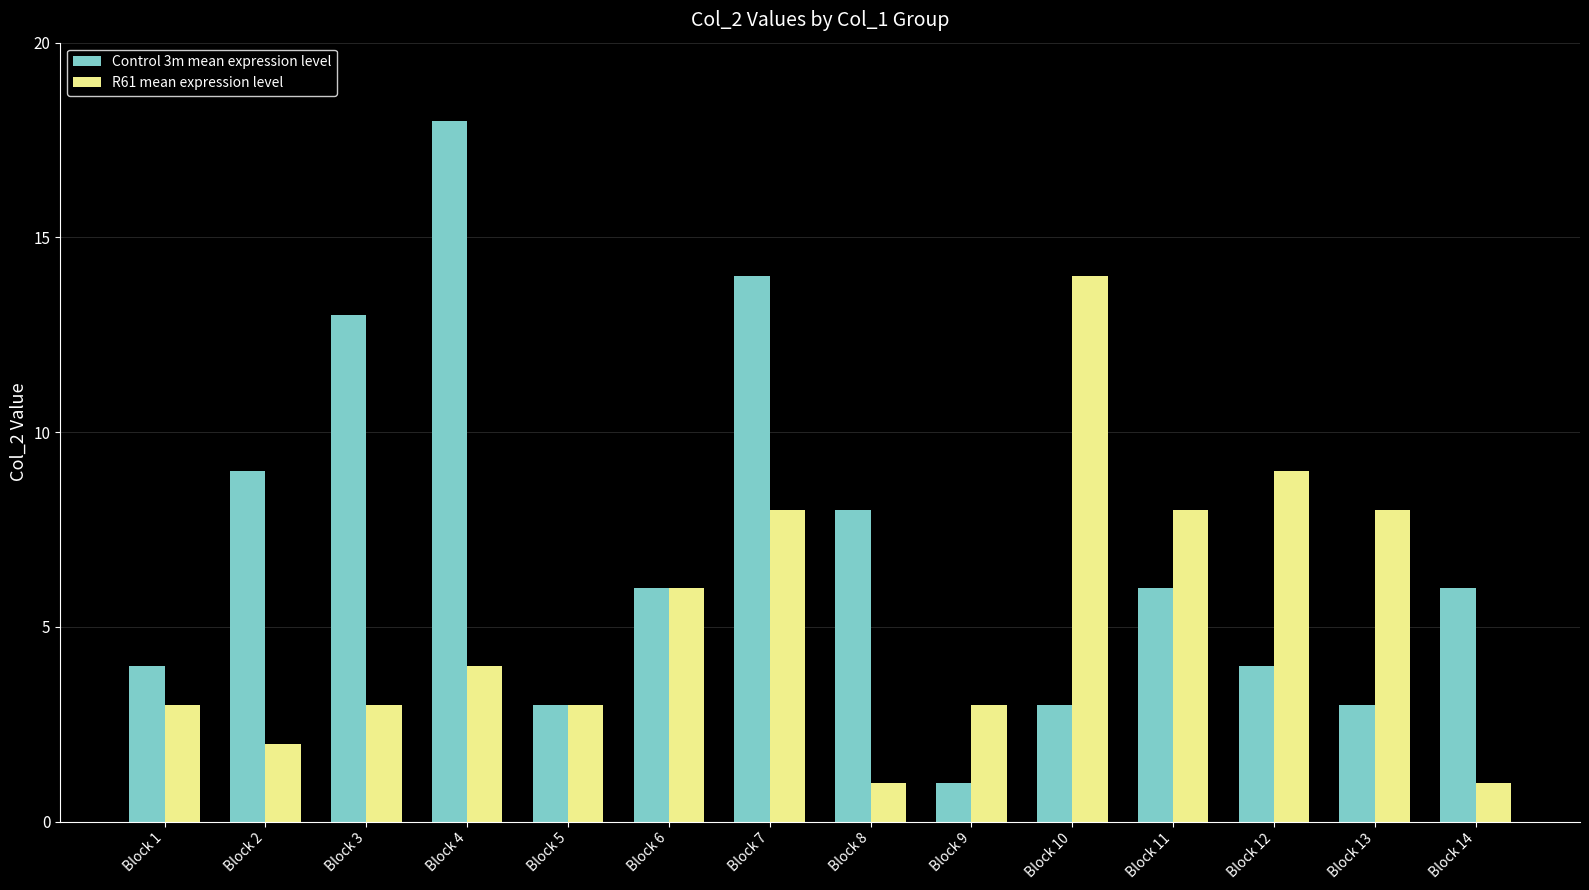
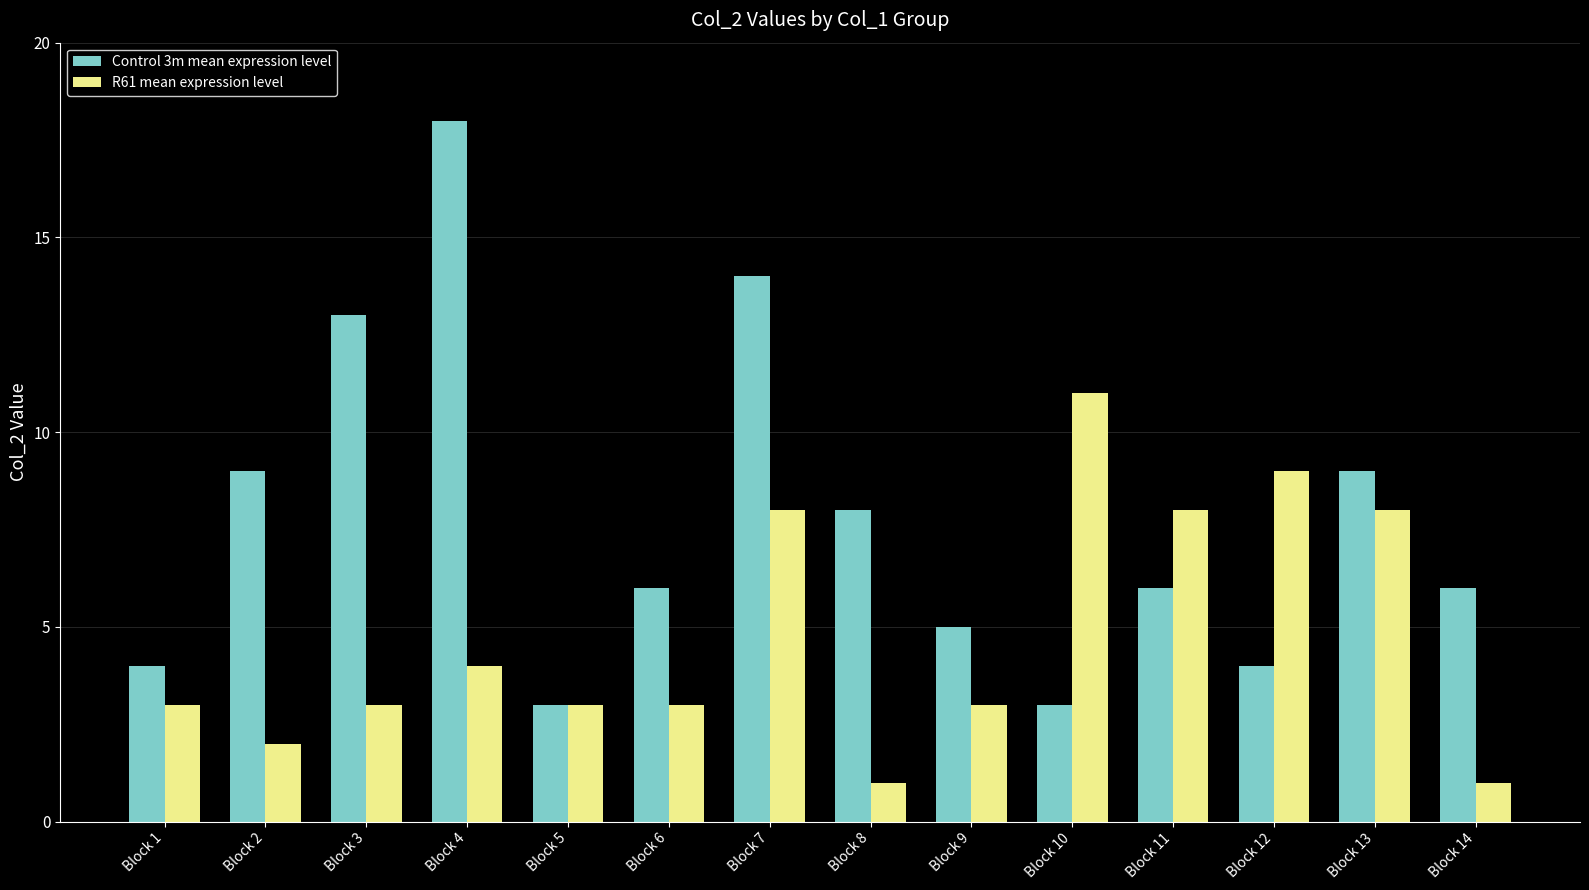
R61 mean expression level, Block 6: 6 -> 3
Control 3m mean expression level, Block 9: 1 -> 5
R61 mean expression level, Block 10: 14 -> 11
Control 3m mean expression level, Block 13: 3 -> 9
